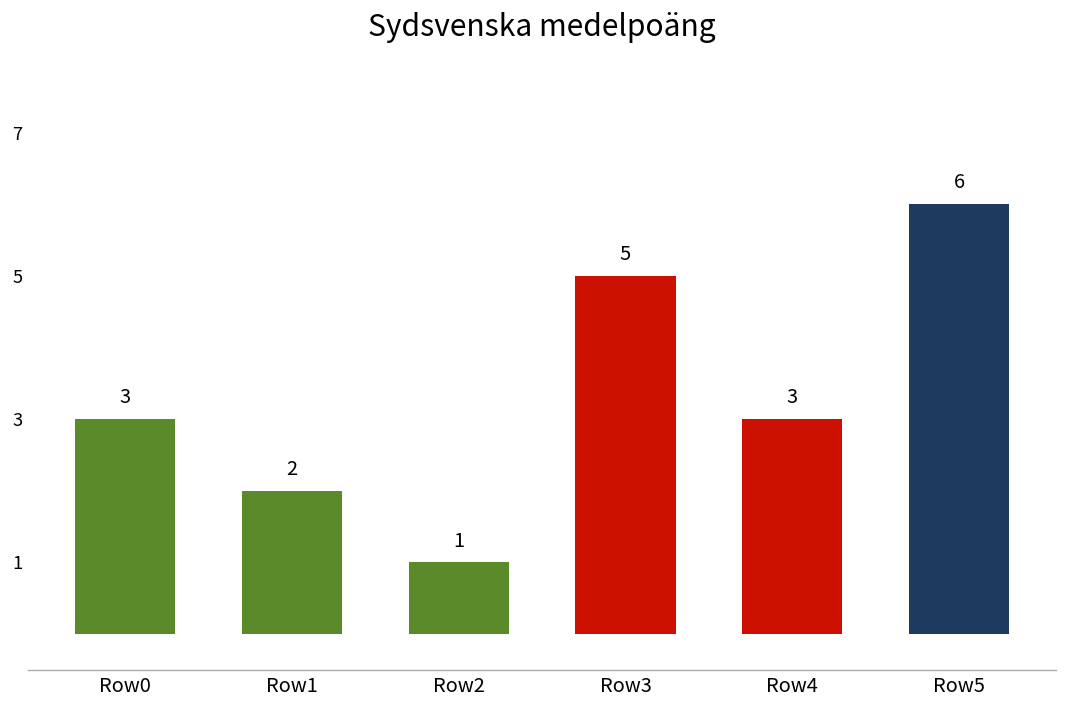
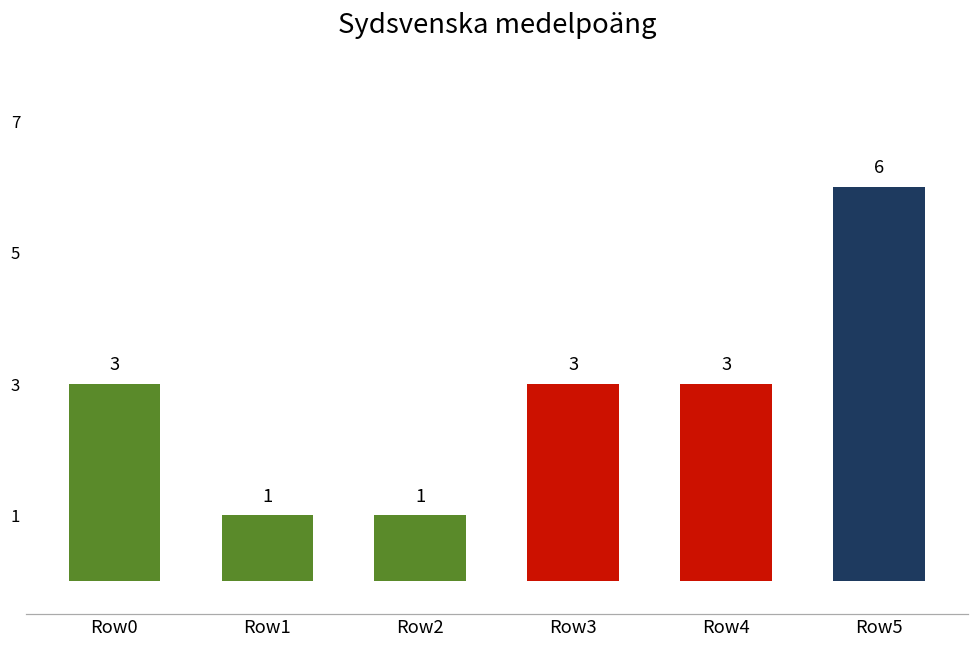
Row1: 2 -> 1
Row3: 5 -> 3
